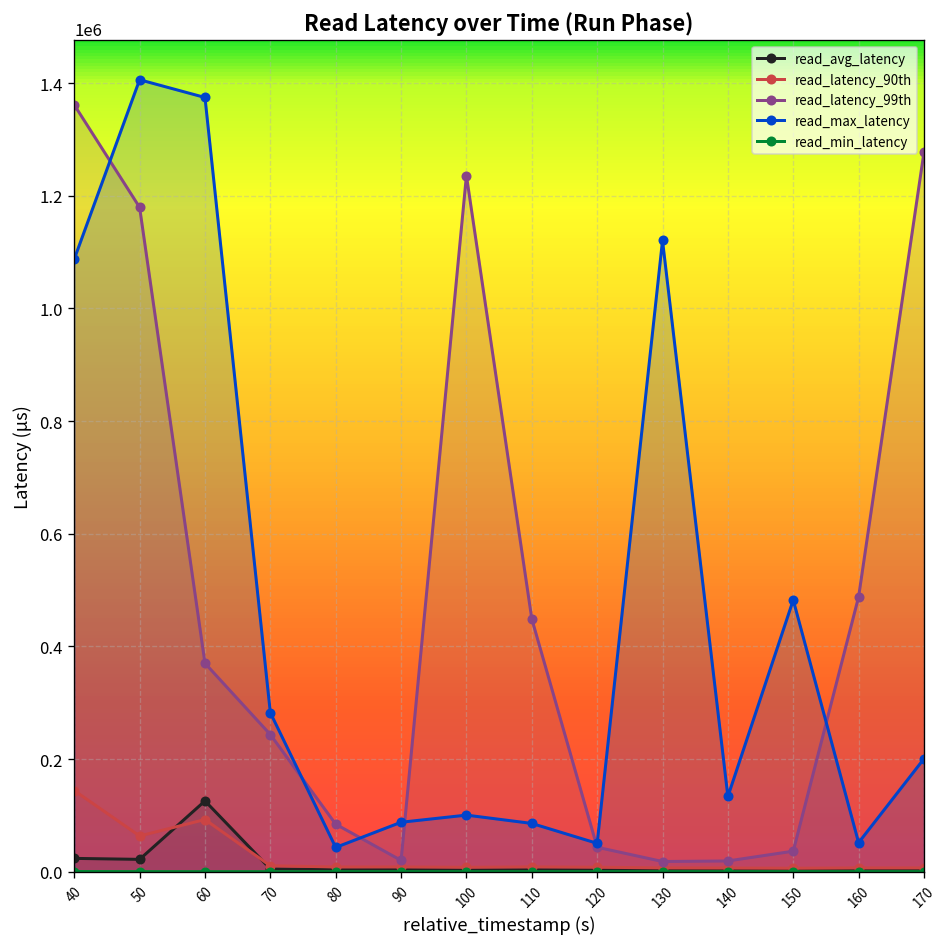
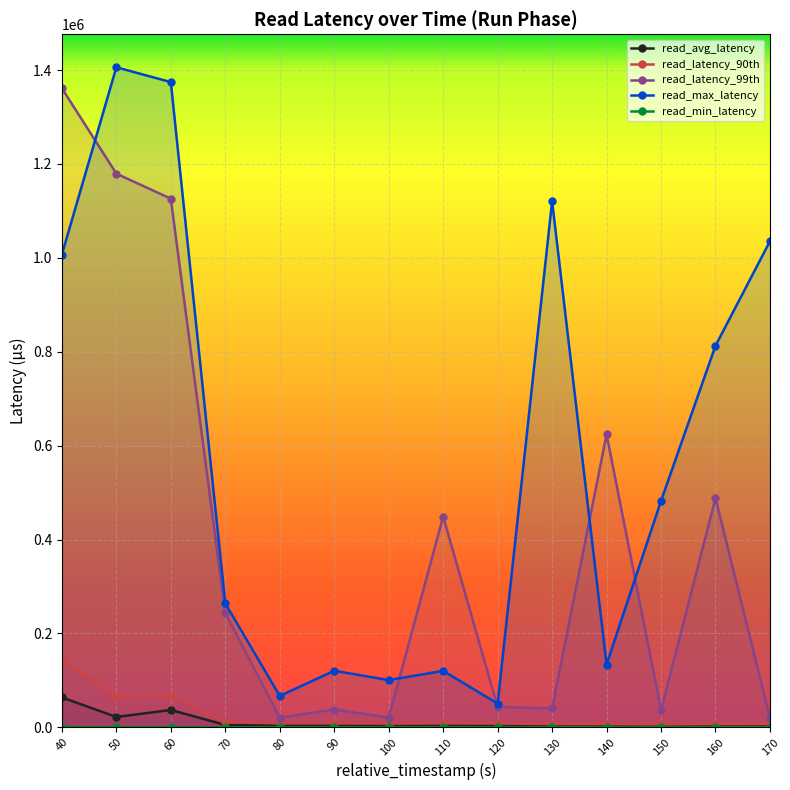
read_avg_latency, 40: 20000 -> 60000
read_max_latency, 40: 1090000 -> 1010000
read_avg_latency, 60: 130000 -> 40000
read_latency_90th, 60: 90000 -> 70000
read_latency_99th, 60: 370000 -> 1130000
read_max_latency, 70: 280000 -> 260000
read_latency_99th, 80: 80000 -> 20000
read_max_latency, 80: 40000 -> 70000
read_latency_99th, 90: 20000 -> 40000
read_max_latency, 90: 90000 -> 120000
read_latency_99th, 100: 1240000 -> 20000
read_max_latency, 110: 90000 -> 120000
read_latency_99th, 130: 20000 -> 40000
read_latency_99th, 140: 20000 -> 620000
read_max_latency, 160: 50000 -> 810000
read_latency_99th, 170: 1280000 -> 20000
read_max_latency, 170: 200000 -> 1040000
